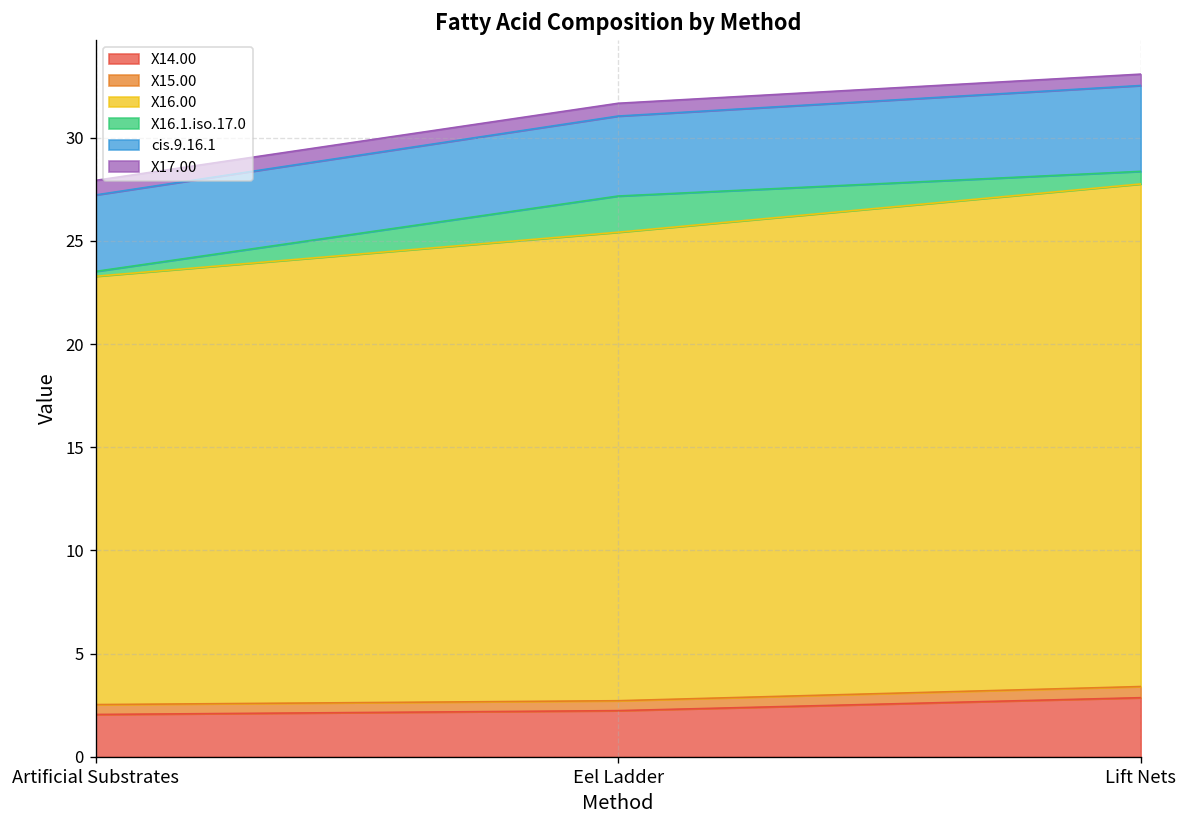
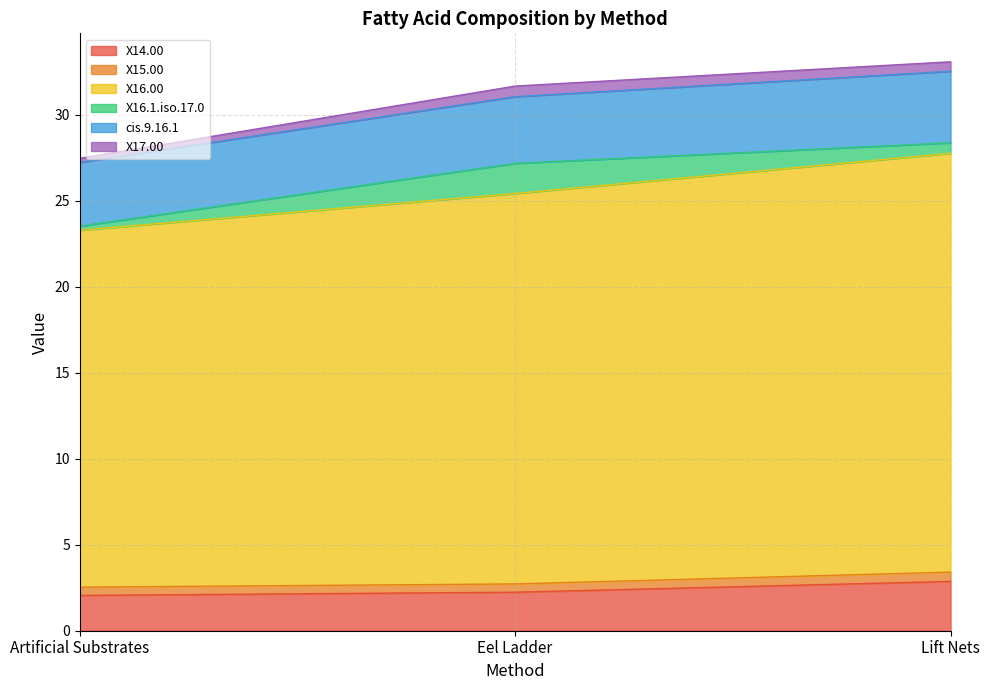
X17.00, Artificial Substrates: 0.7 -> 0.2
